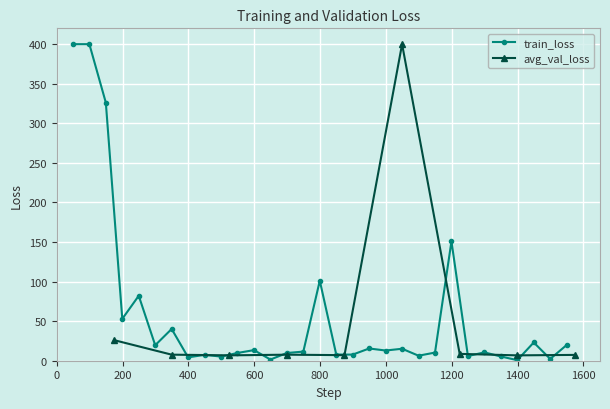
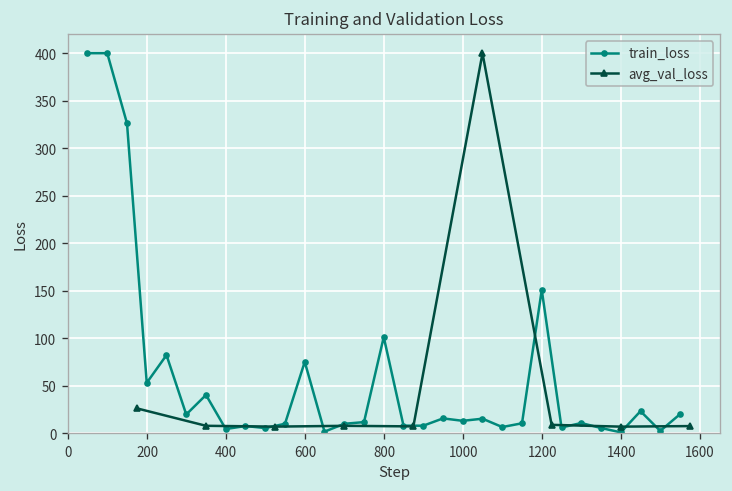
train_loss, 600: 10 -> 80
